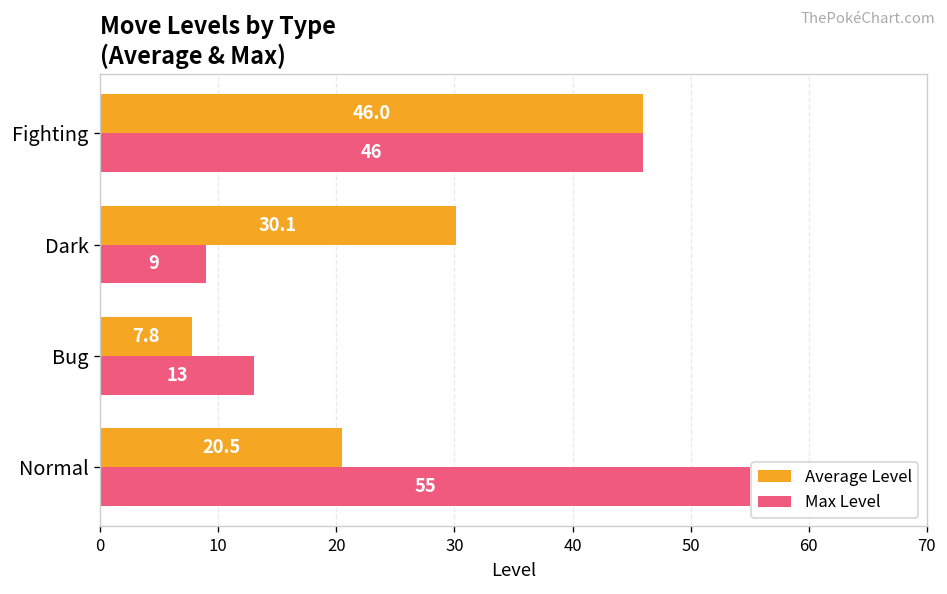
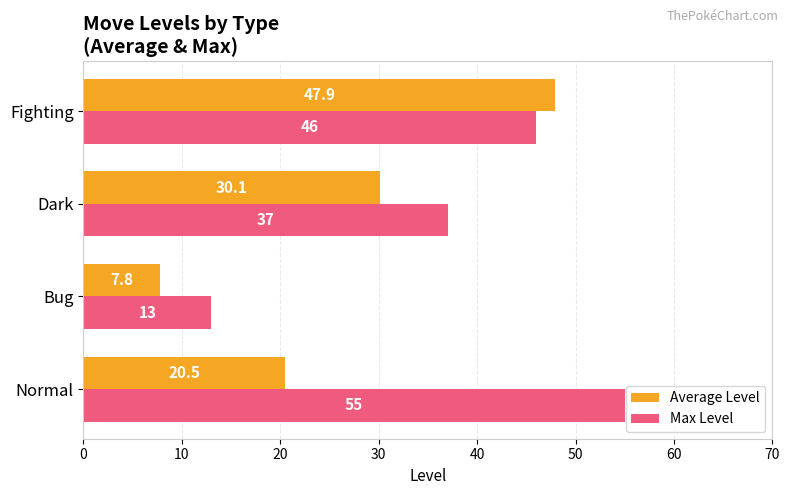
Average Level, Fighting: 46.0 -> 47.9
Max Level, Dark: 9 -> 37
